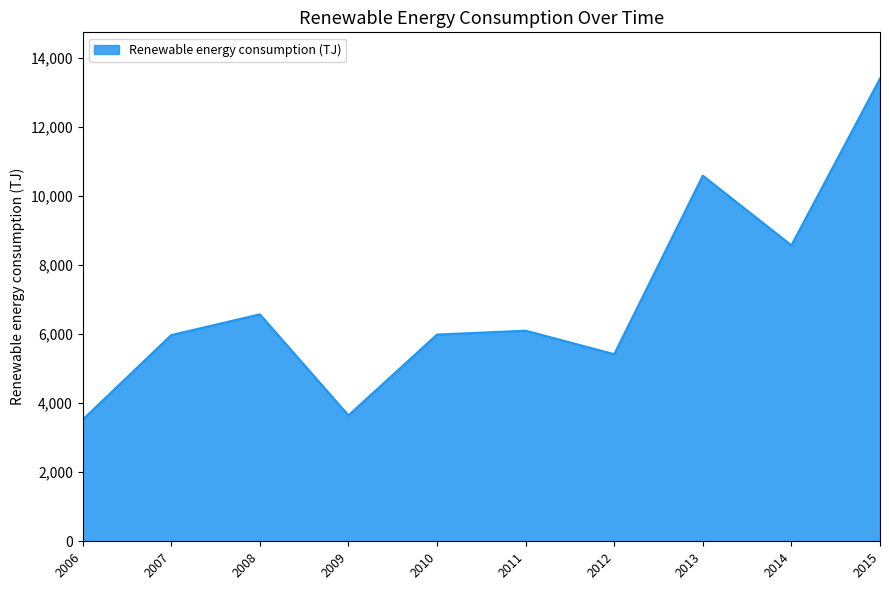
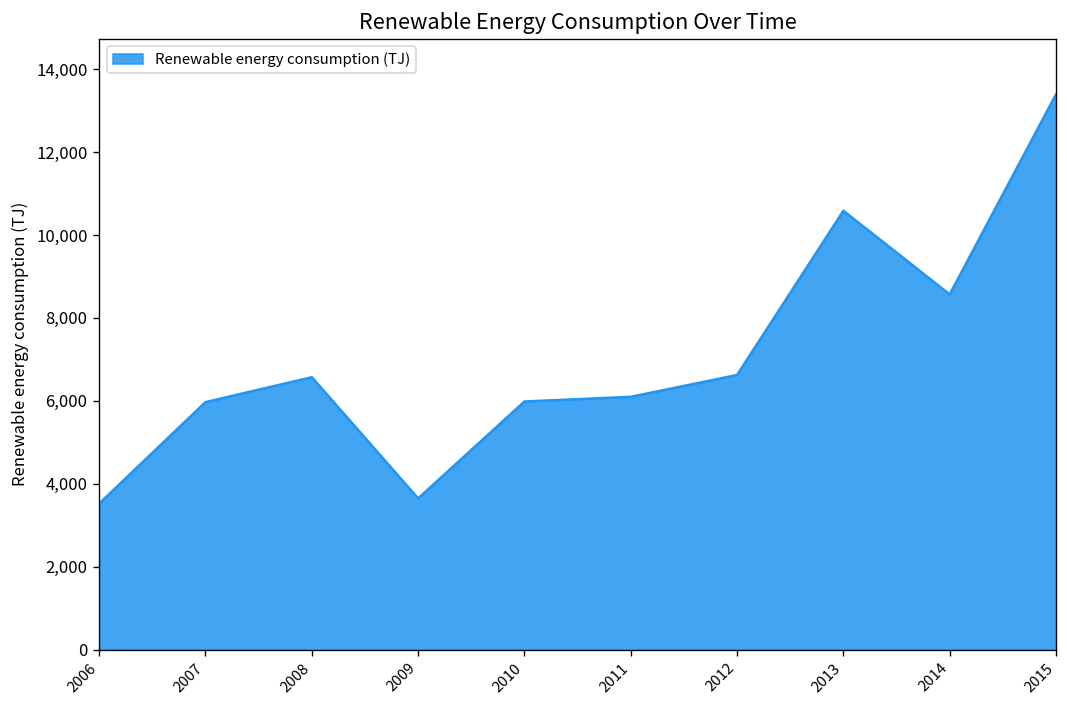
2012: 5,400 -> 6,600
